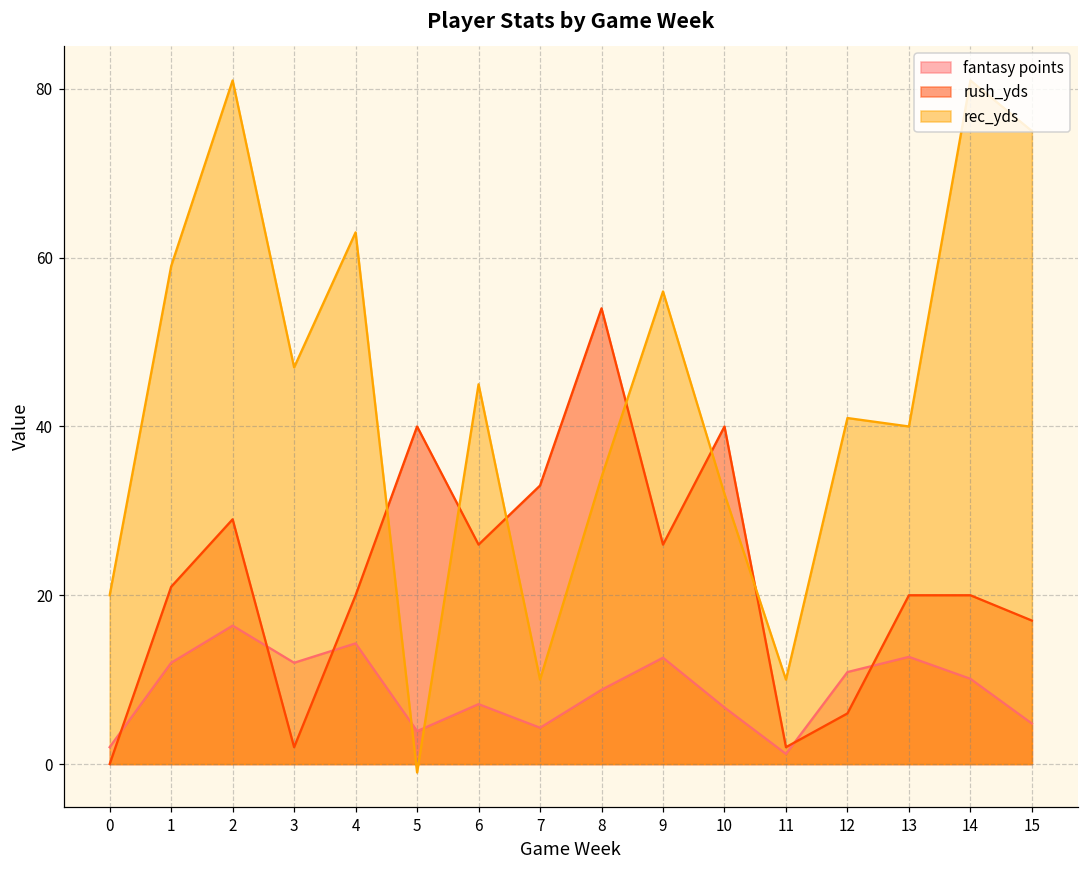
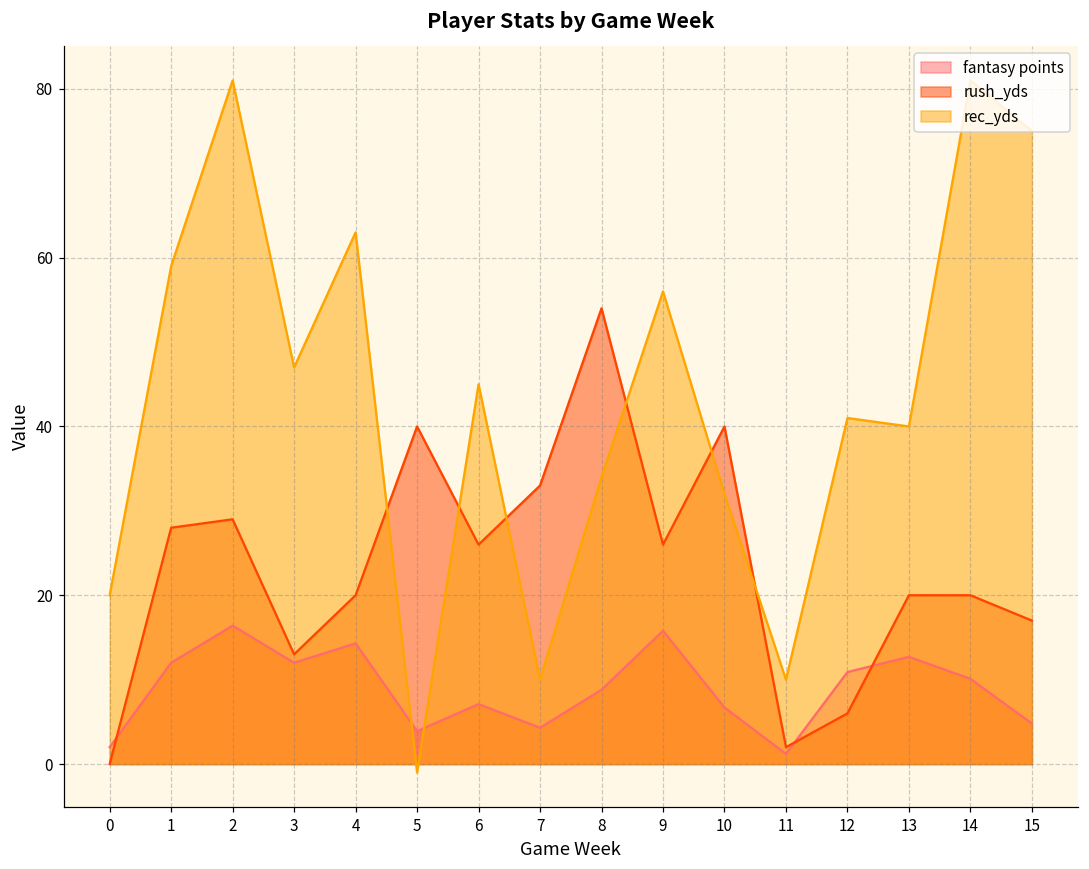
rush_yds, 1: 21 -> 28
rush_yds, 3: 2 -> 13
fantasy points, 9: 13 -> 16
